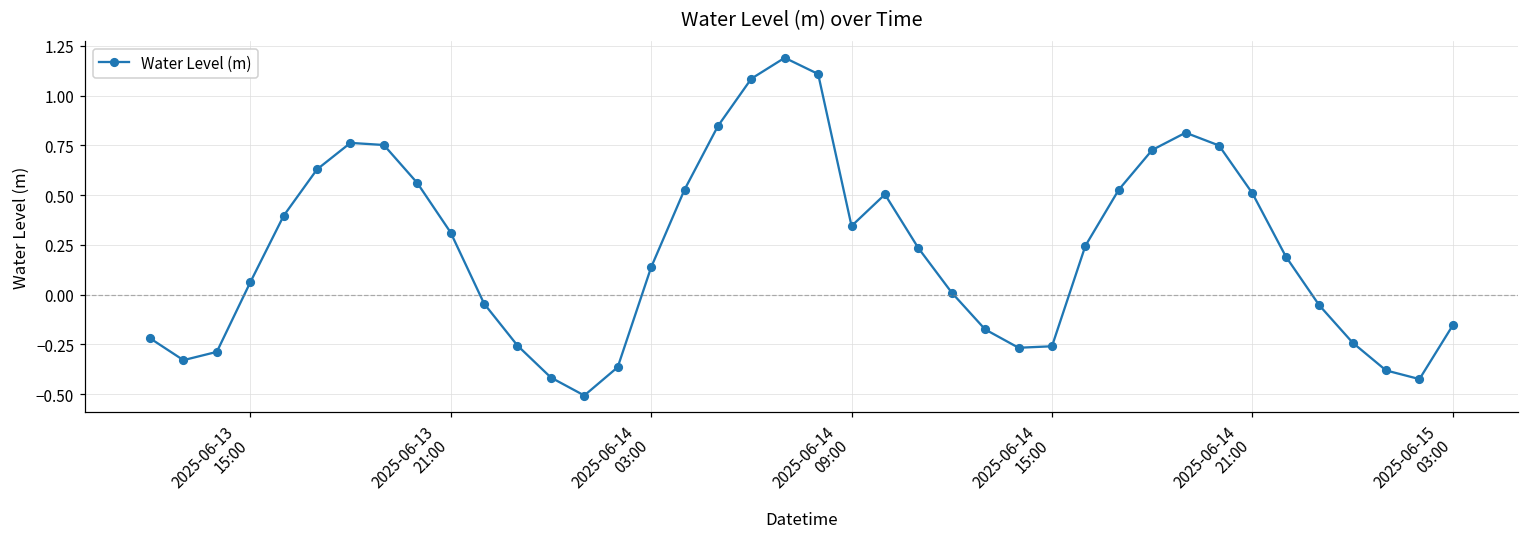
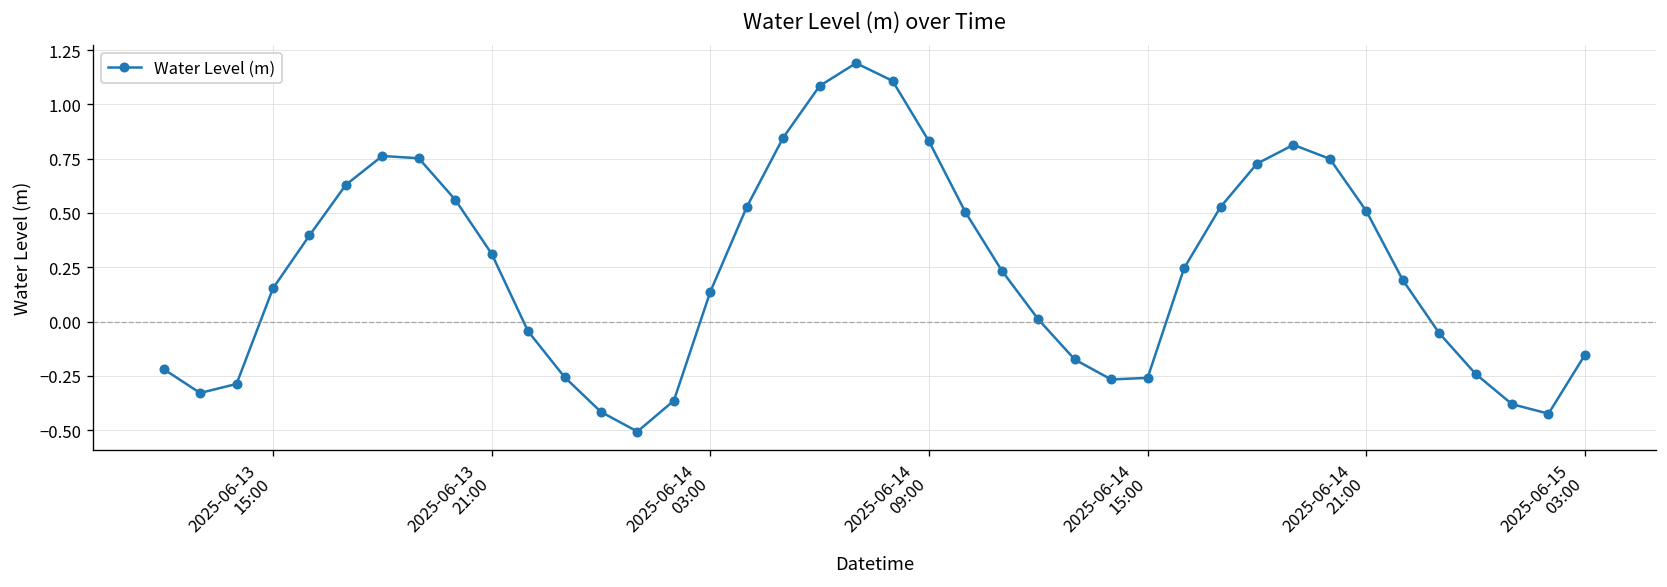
2025-06-13 15:00: 0.06 -> 0.15
2025-06-14 09:00: 0.34 -> 0.83
